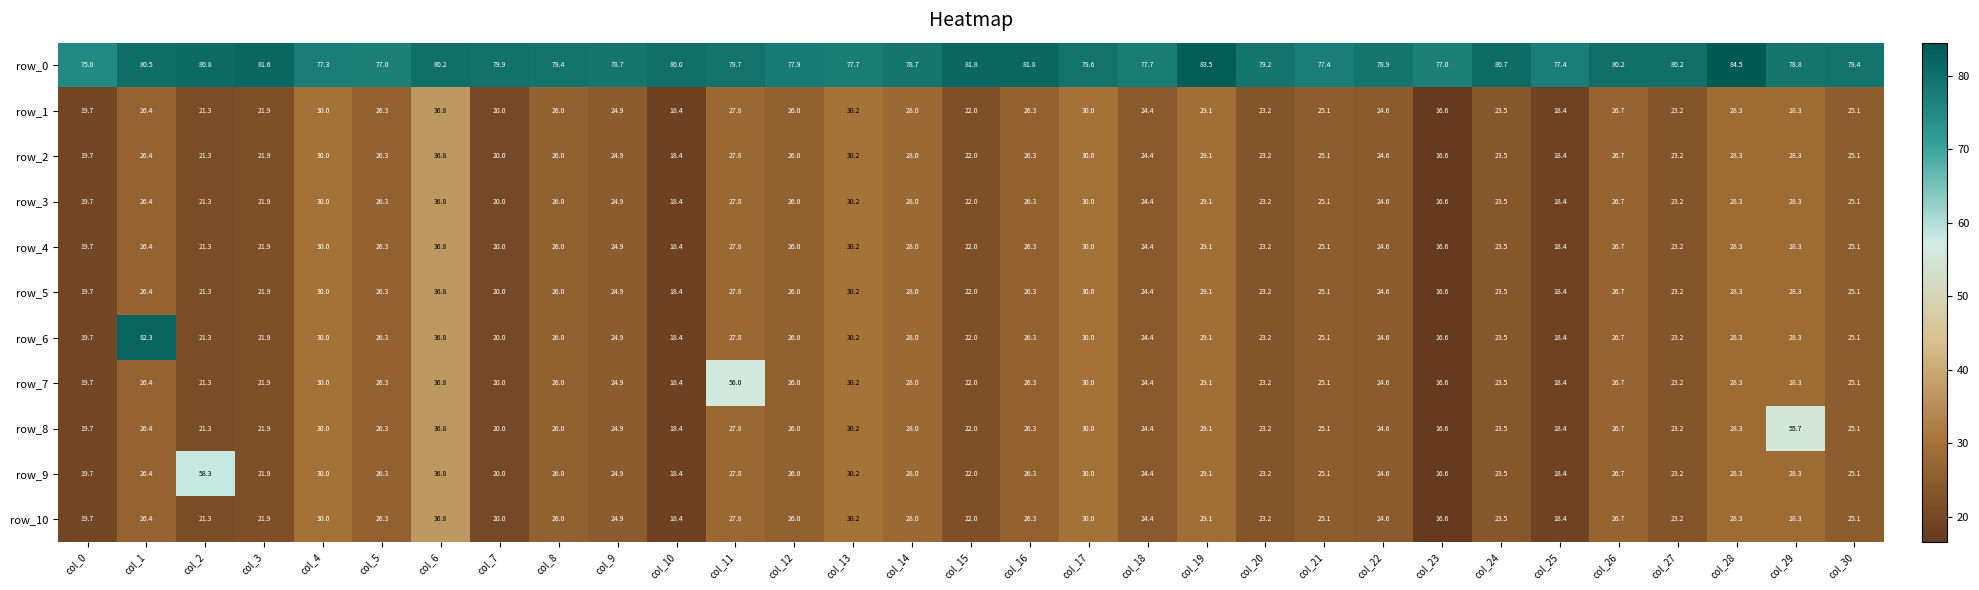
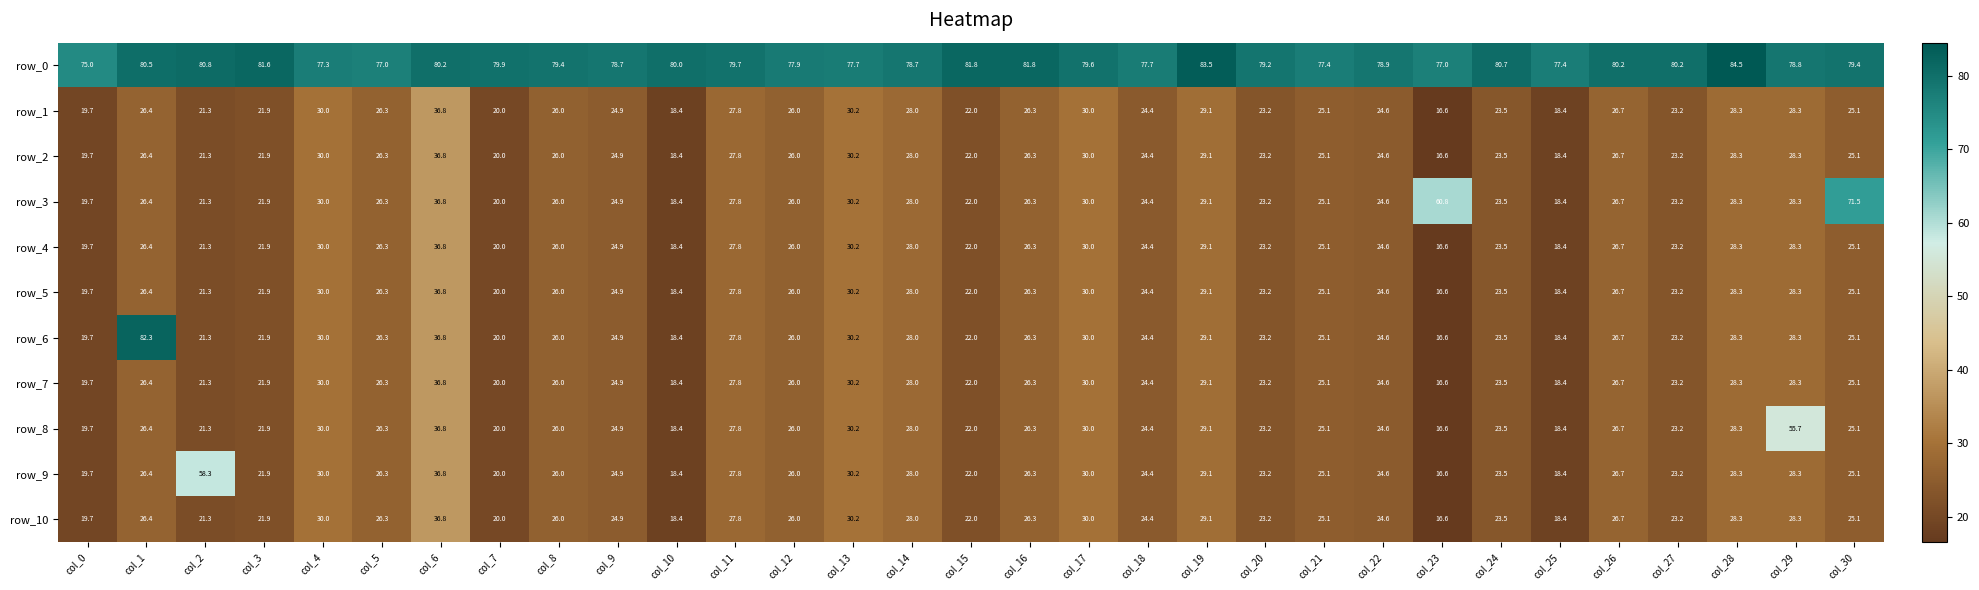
row_3, col_23: 16.6 -> 60.8
row_3, col_30: 25.1 -> 71.5
row_7, col_11: 56.0 -> 27.8
